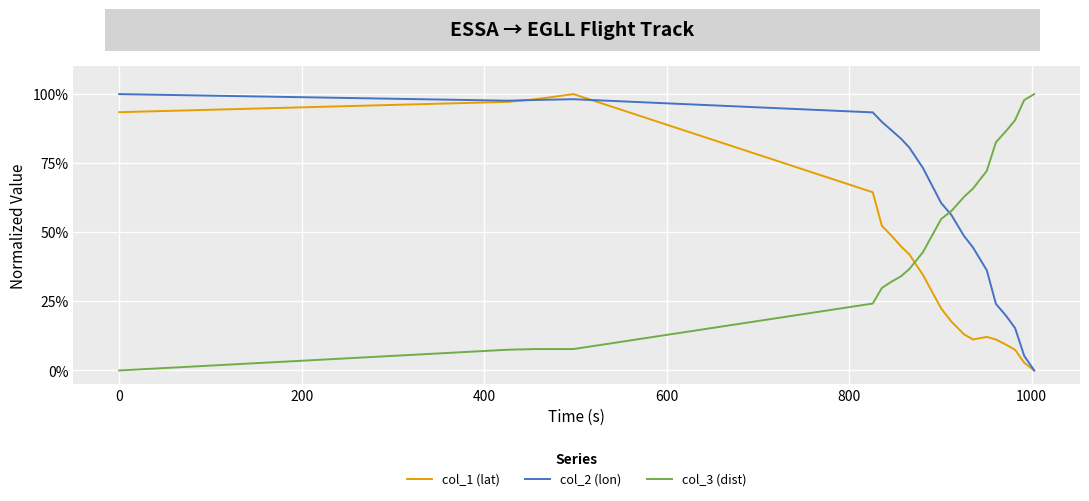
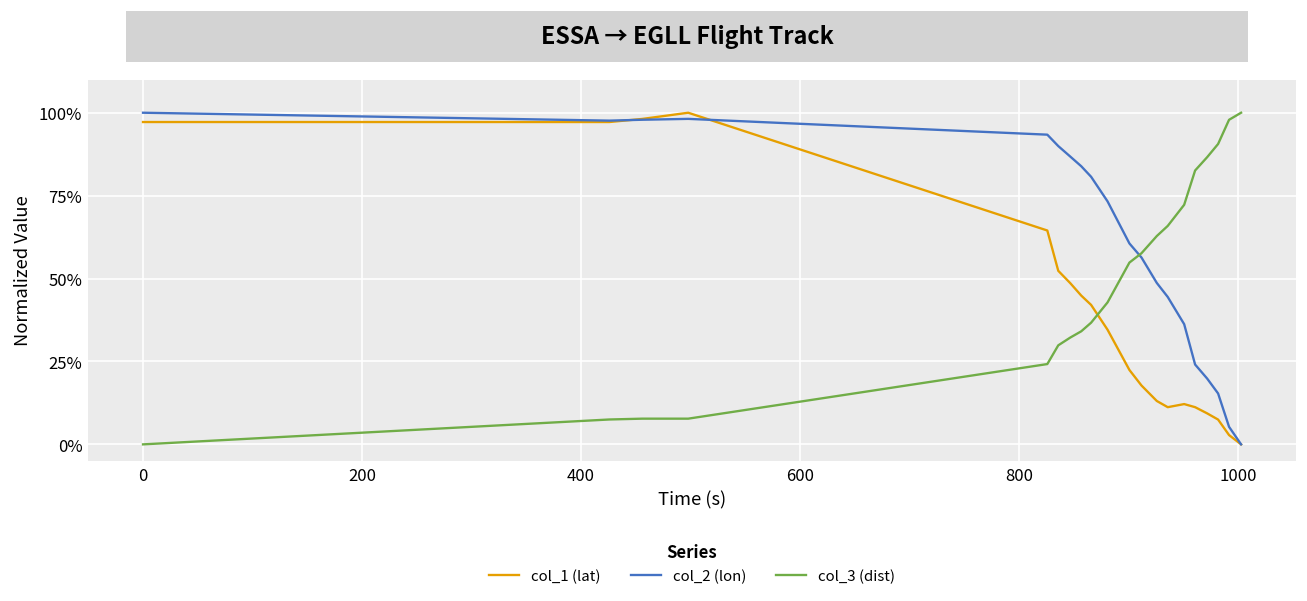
col_1 (lat), 0: 93% -> 97%
